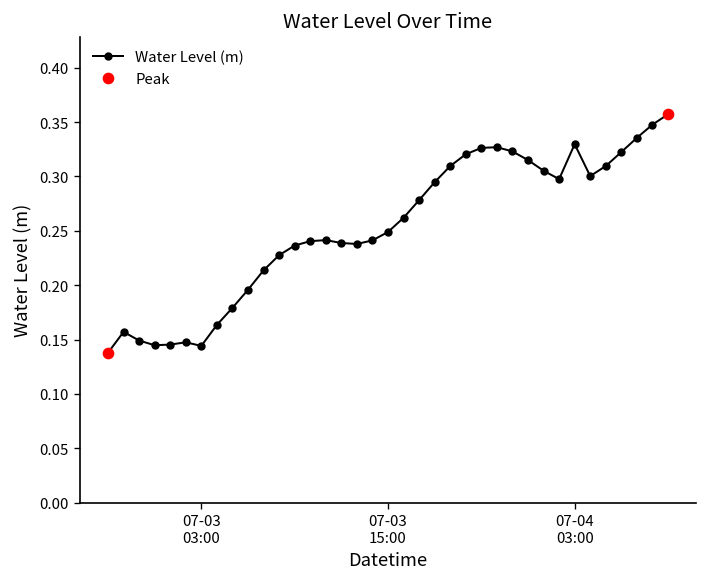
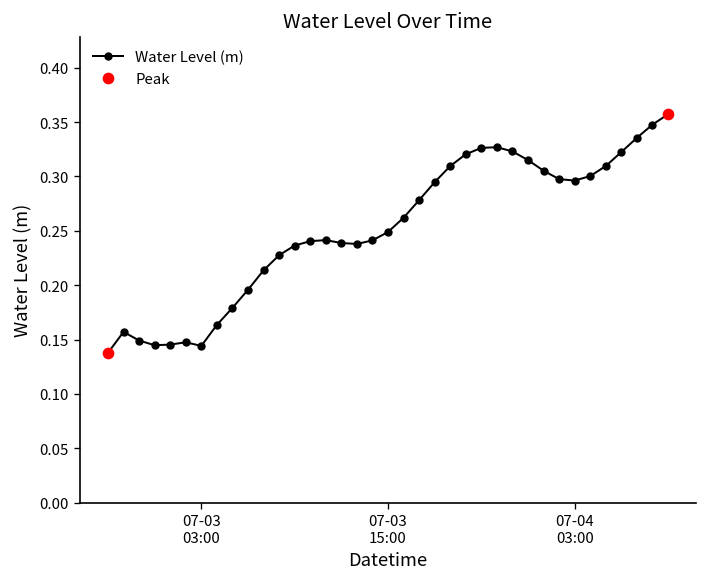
Water Level (m), 07-04 03:00: 0.33 -> 0.30
